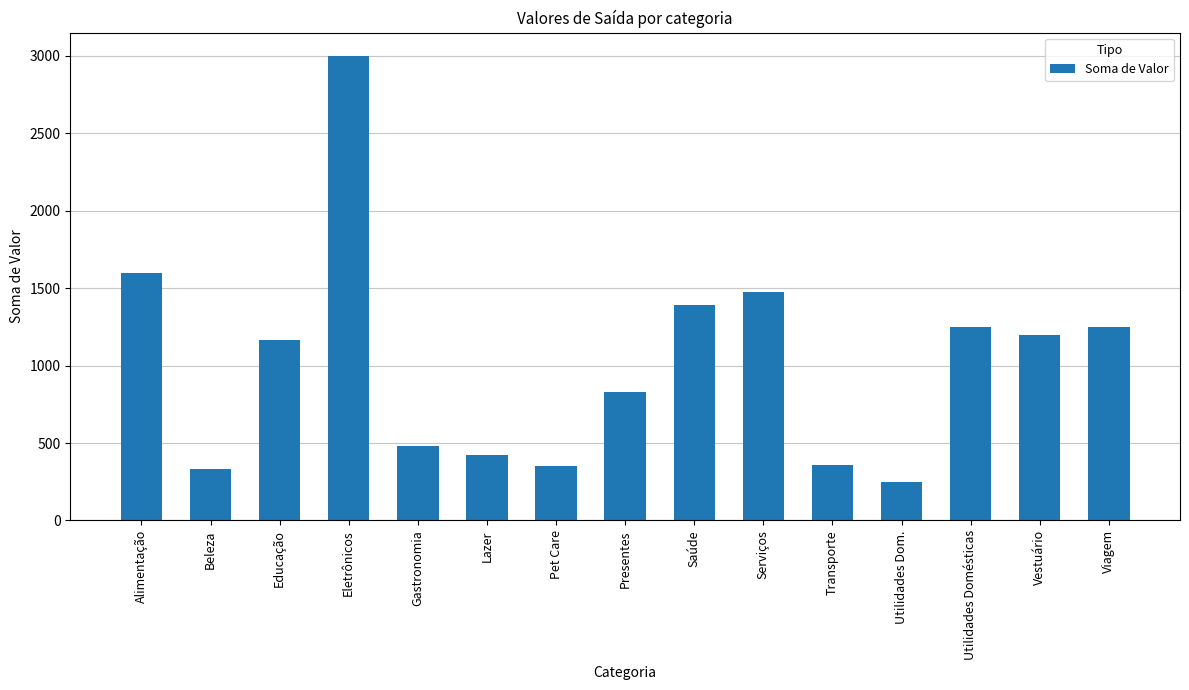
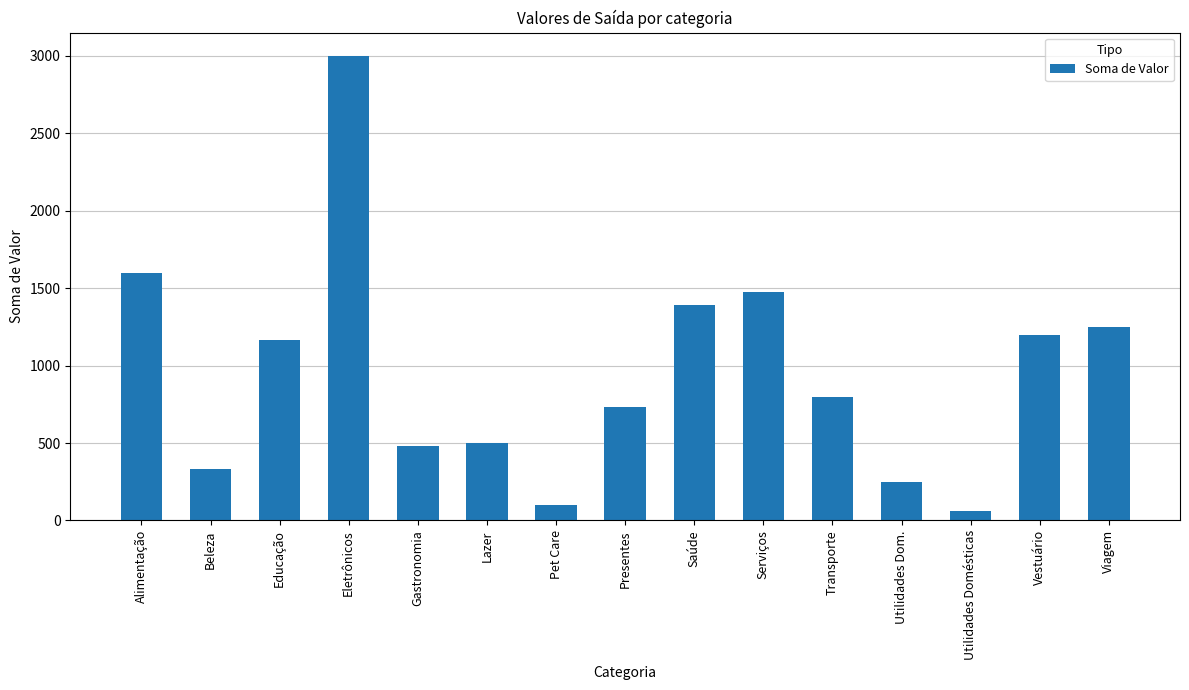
Lazer: 420 -> 500
Pet Care: 350 -> 100
Presentes: 830 -> 730
Transporte: 360 -> 800
Utilidades Domésticas: 1250 -> 60
